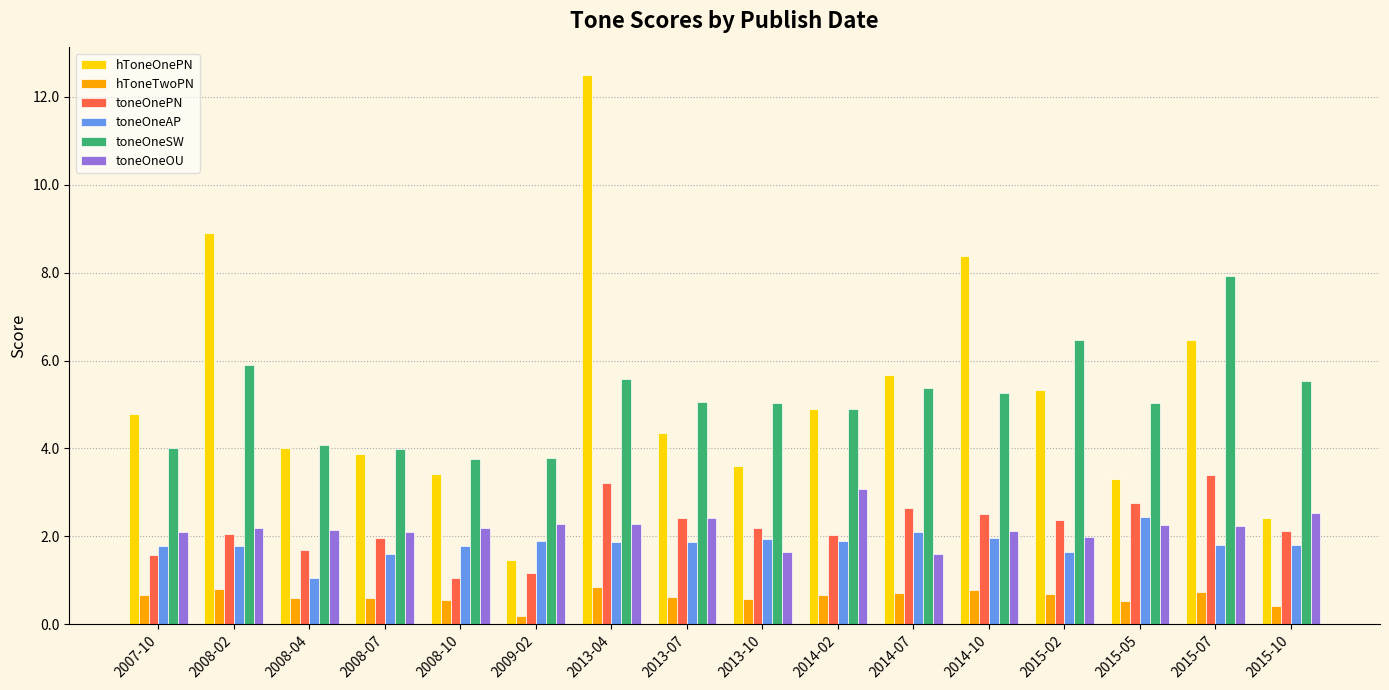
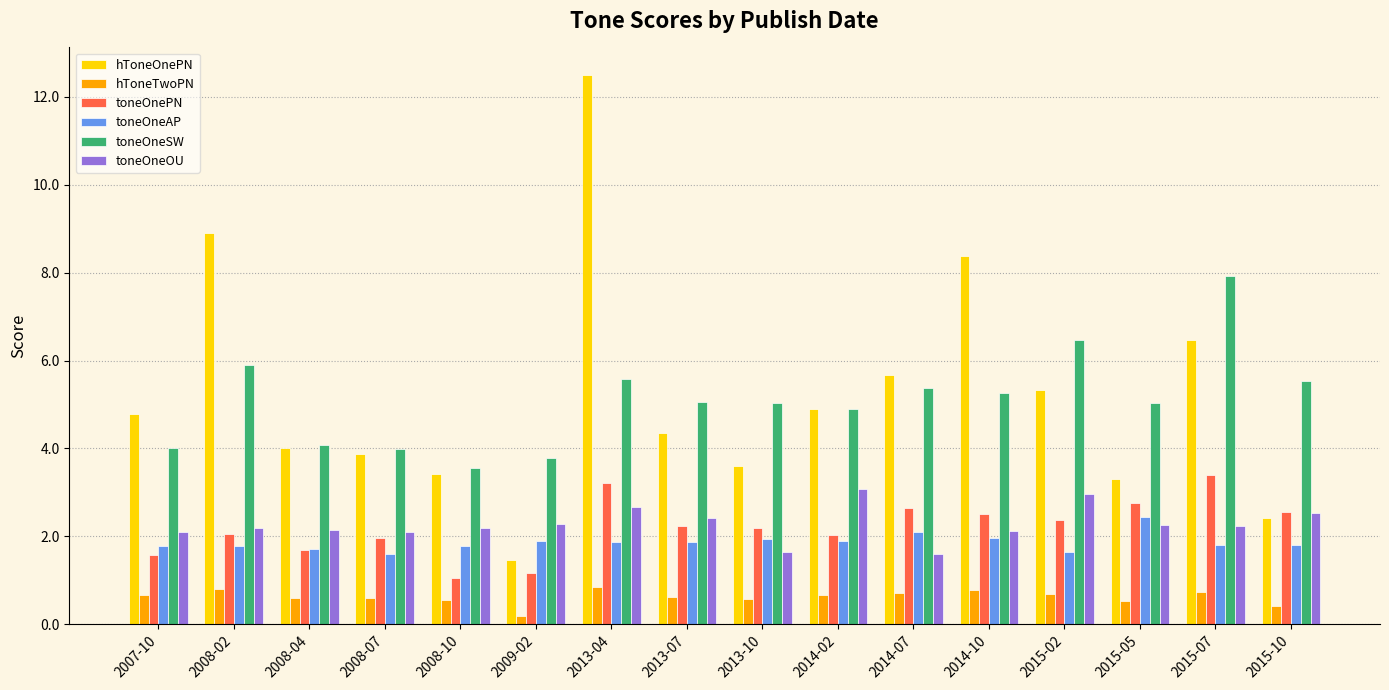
toneOneAP, 2008-04: 1.1 -> 1.7
toneOneSW, 2008-10: 3.7 -> 3.6
toneOneOU, 2013-04: 2.3 -> 2.7
toneOnePN, 2013-07: 2.4 -> 2.2
toneOneOU, 2015-02: 2.0 -> 3.0
toneOnePN, 2015-10: 2.1 -> 2.6
